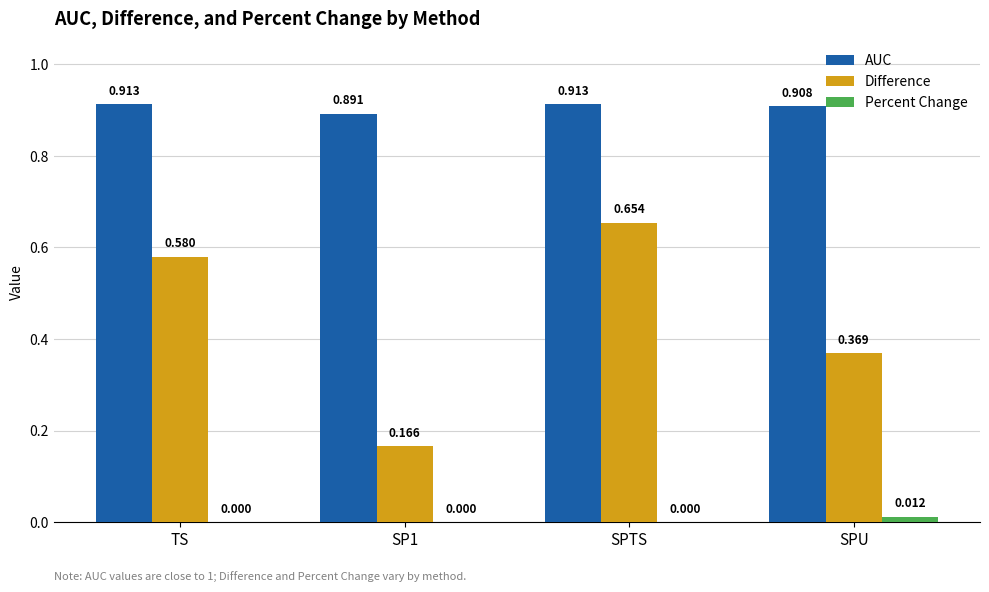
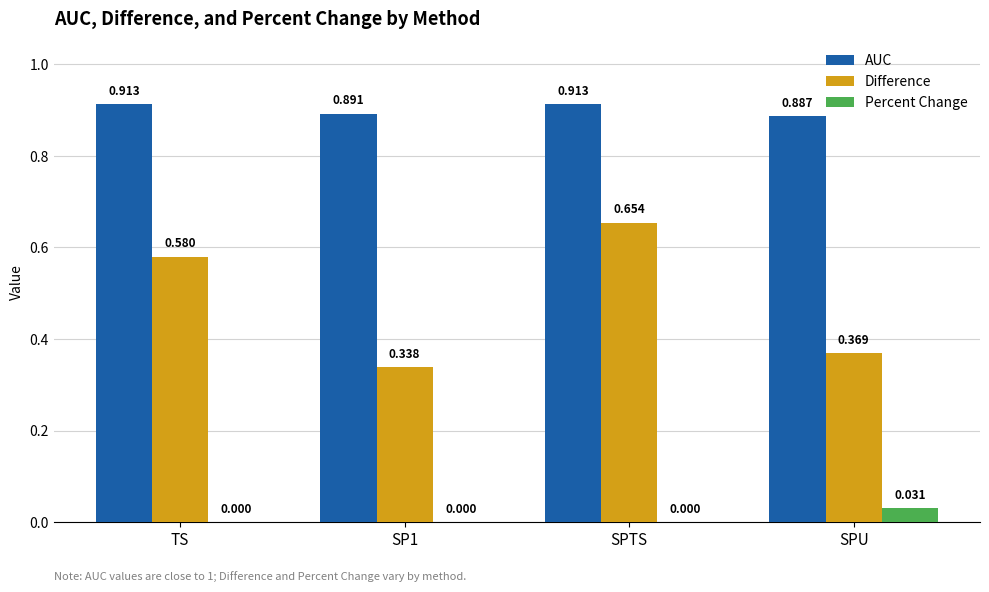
Difference, SP1: 0.166 -> 0.338
AUC, SPU: 0.908 -> 0.887
Percent Change, SPU: 0.012 -> 0.031
